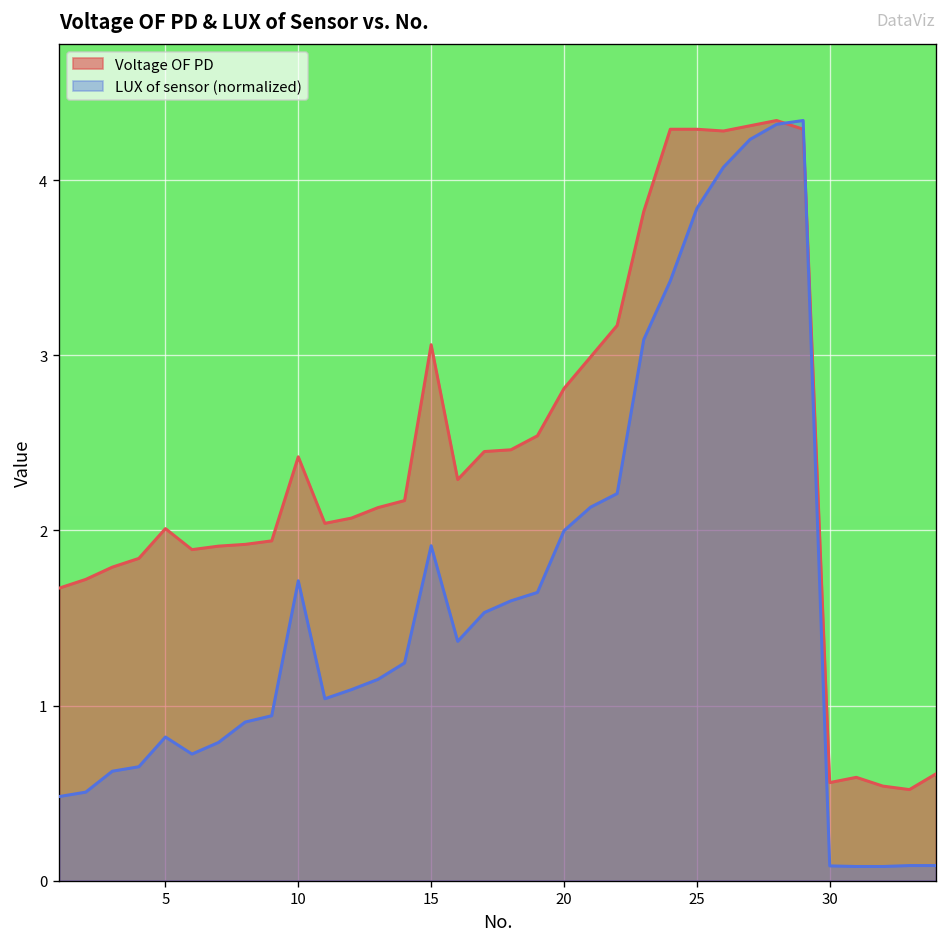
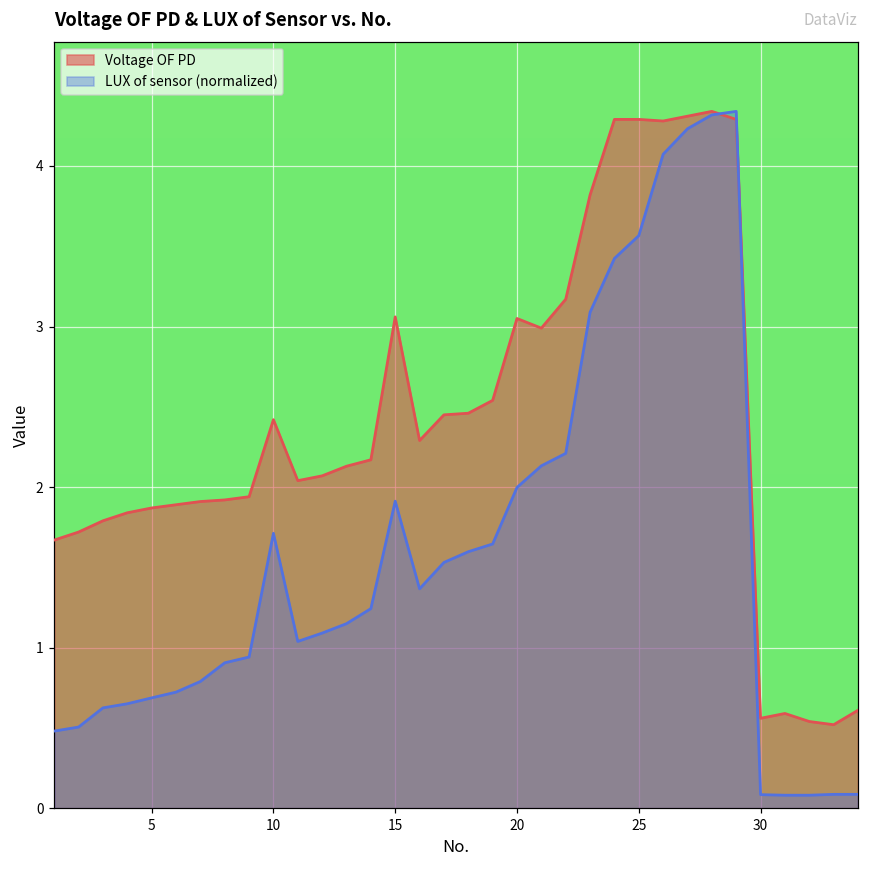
Voltage OF PD, 5: 2.01 -> 1.87
LUX of sensor (normalized), 5: 0.82 -> 0.69
Voltage OF PD, 20: 2.81 -> 3.05
LUX of sensor (normalized), 25: 3.84 -> 3.57
